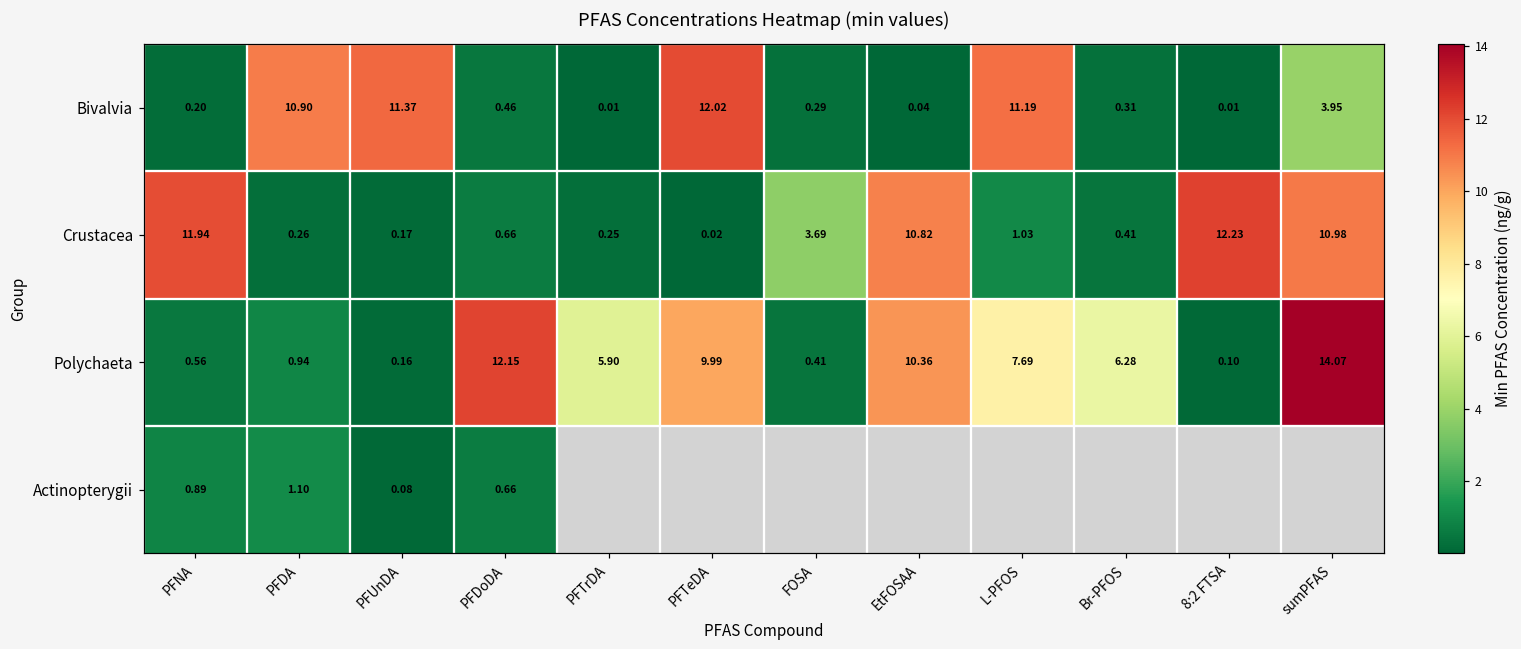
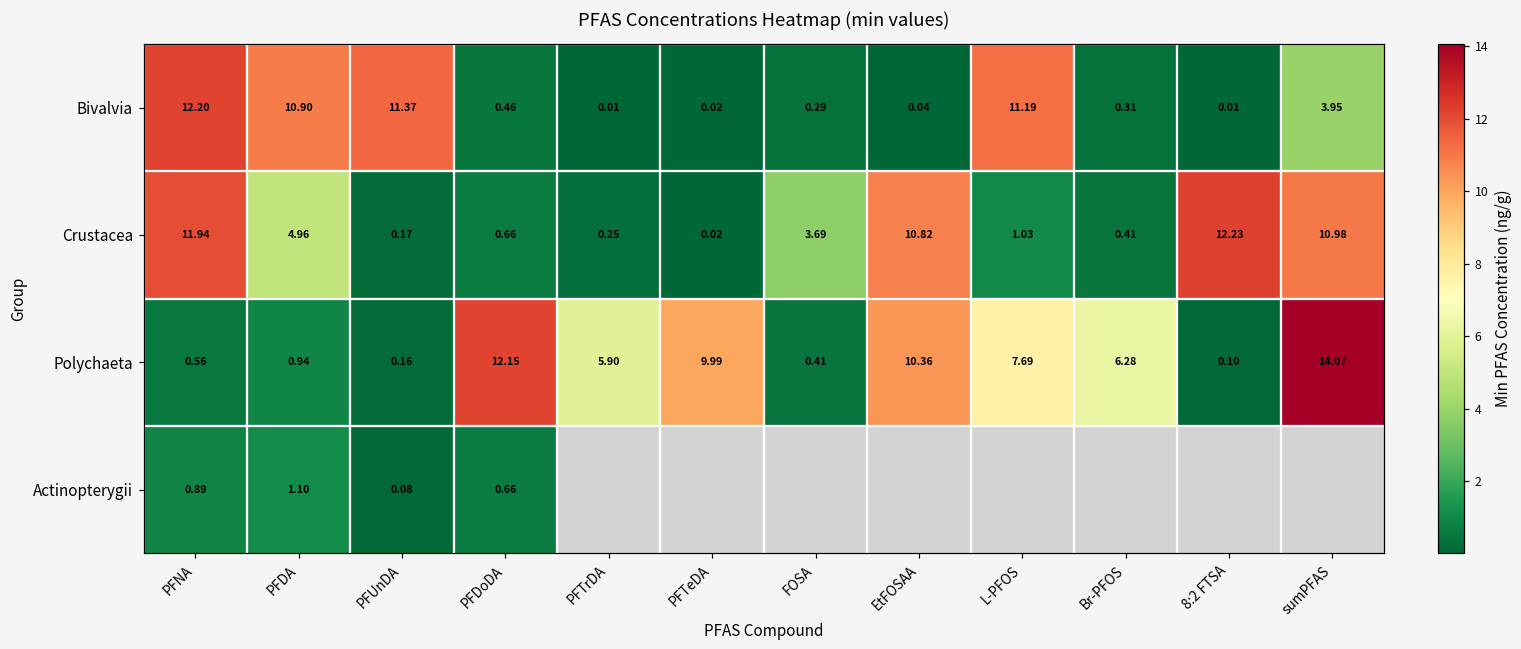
Bivalvia, PFNA: 0.20 -> 12.20
Bivalvia, PFTeDA: 12.02 -> 0.02
Crustacea, PFDA: 0.26 -> 4.96
